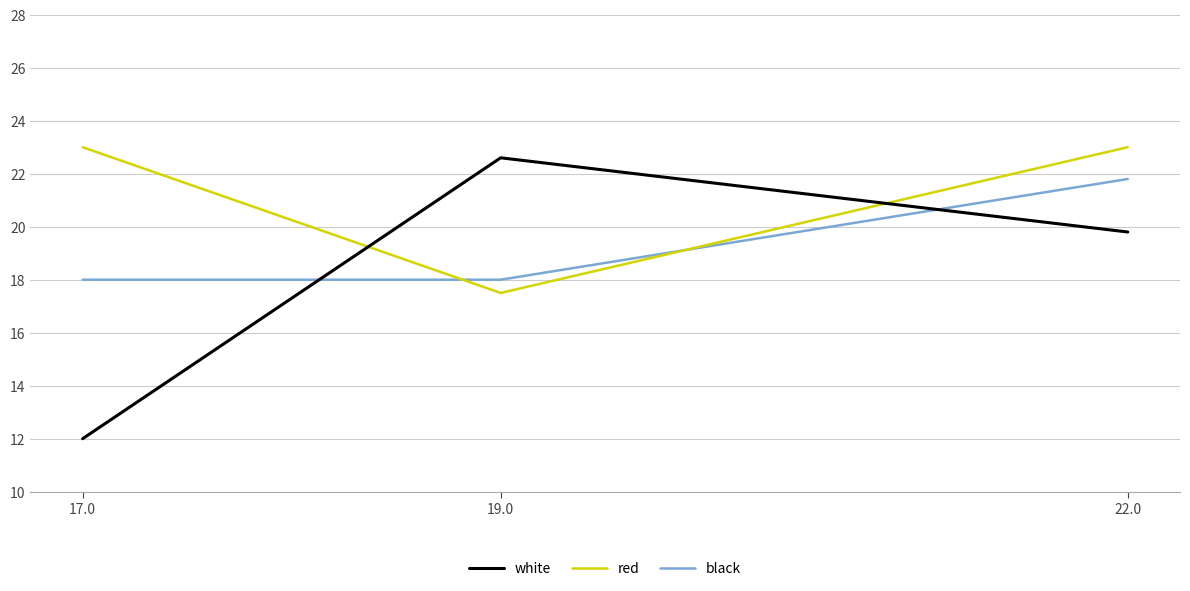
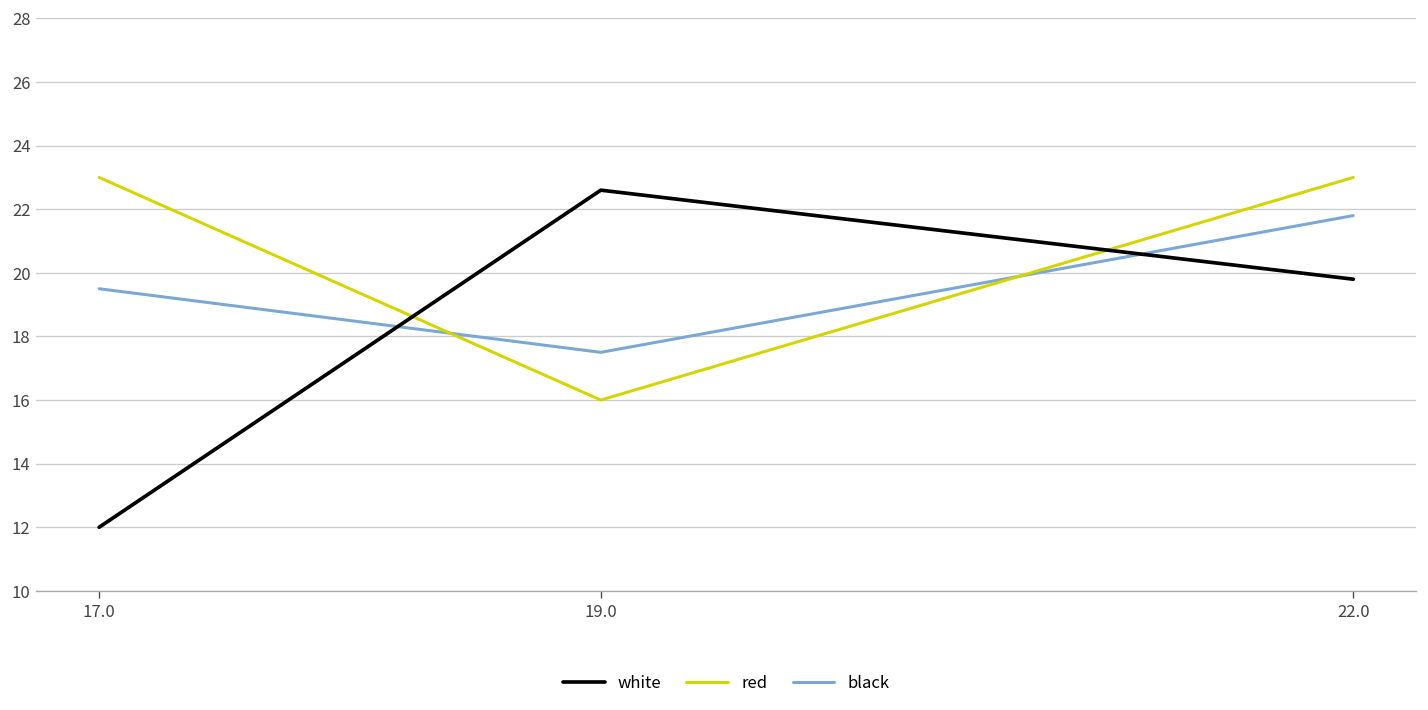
black, 17.0: 18.0 -> 19.5
red, 19.0: 17.5 -> 16.0
black, 19.0: 18.0 -> 17.5
